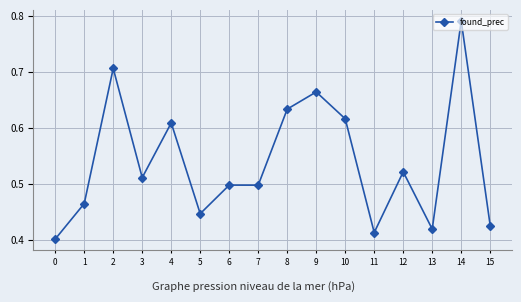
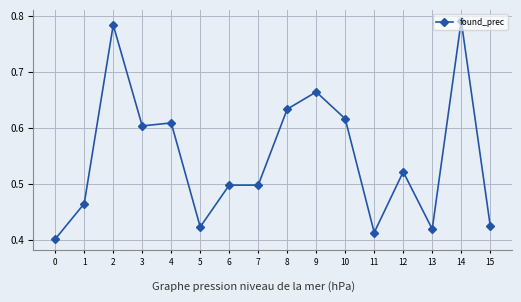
2: 0.71 -> 0.78
3: 0.51 -> 0.60
5: 0.45 -> 0.42
